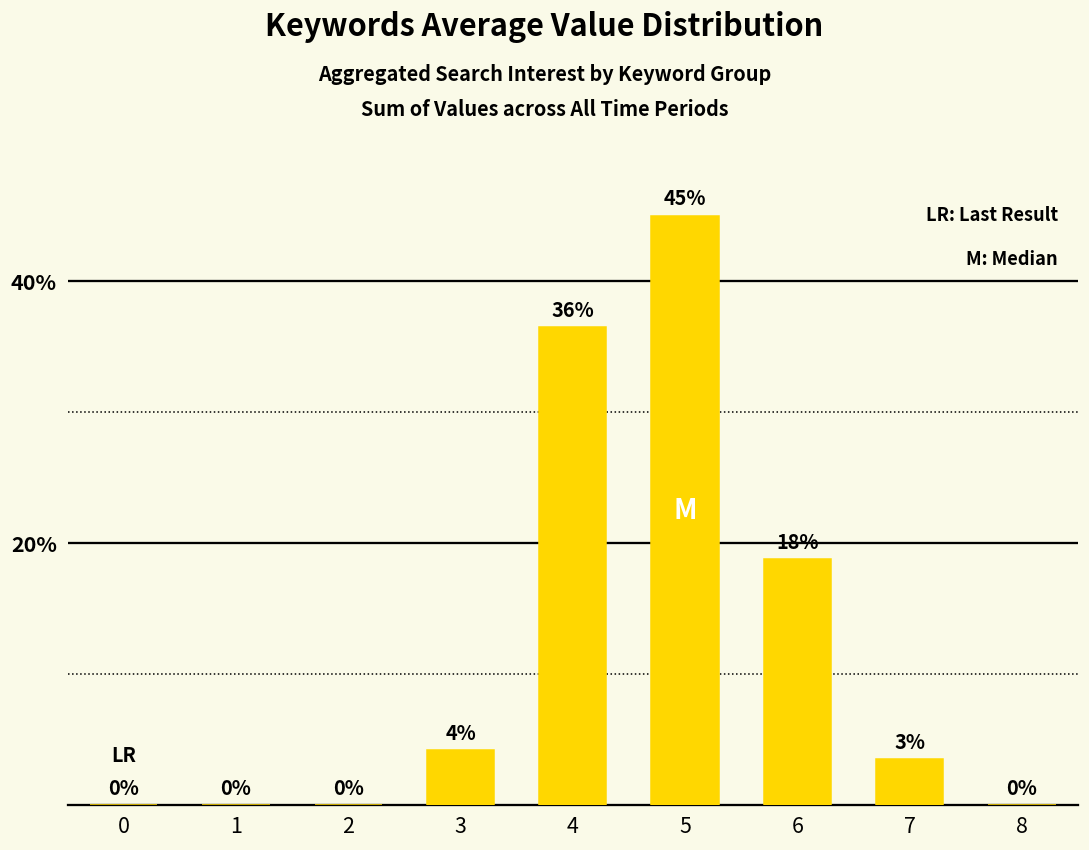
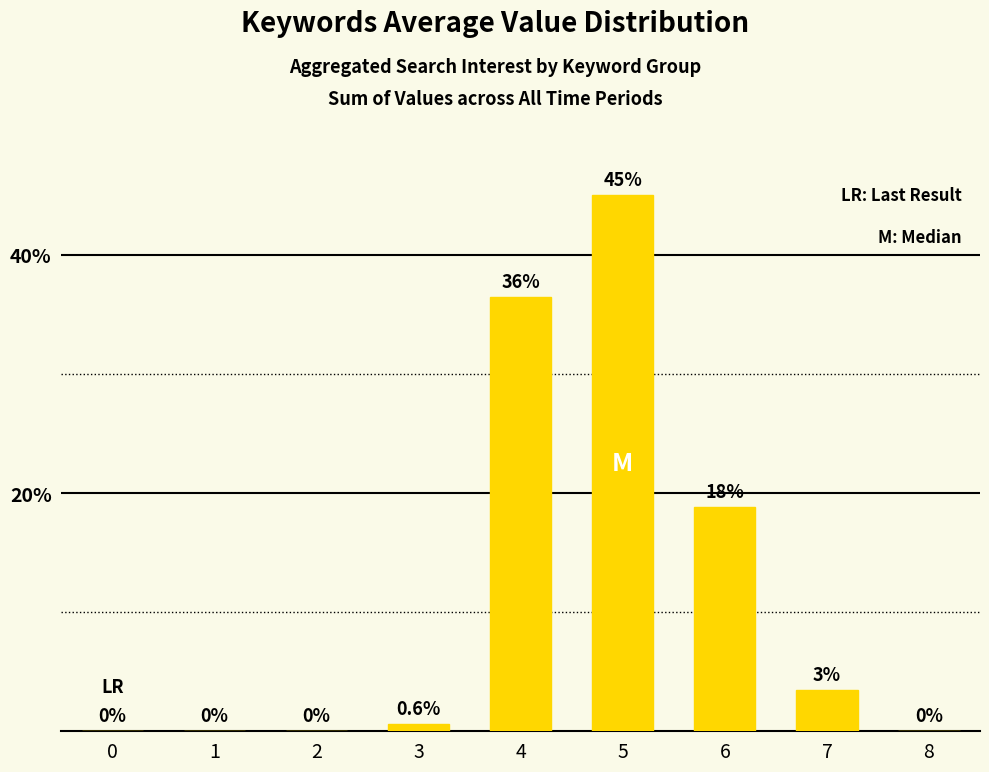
3: 4% -> 0.6%
